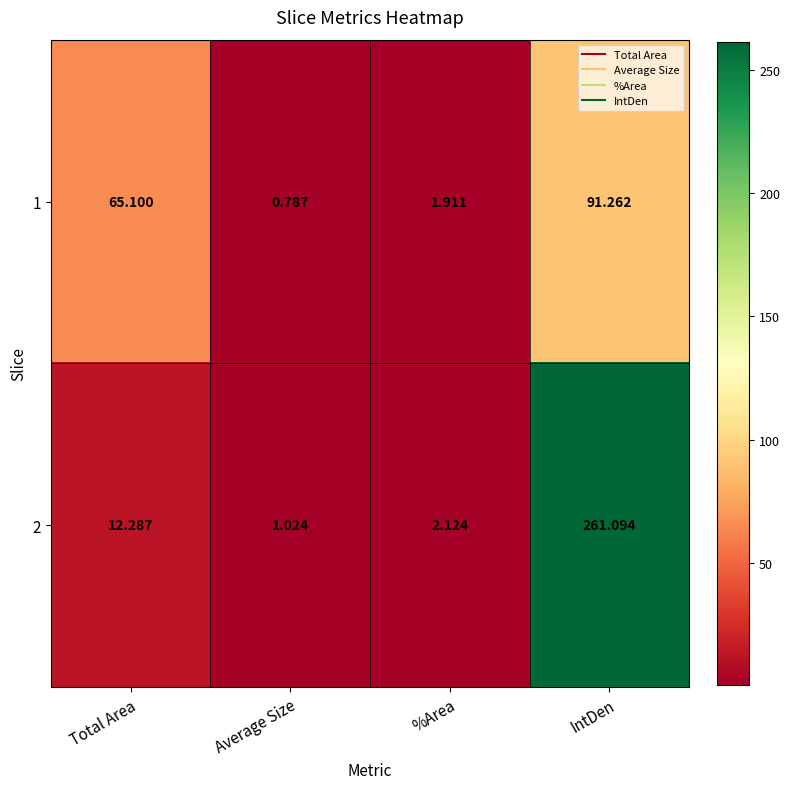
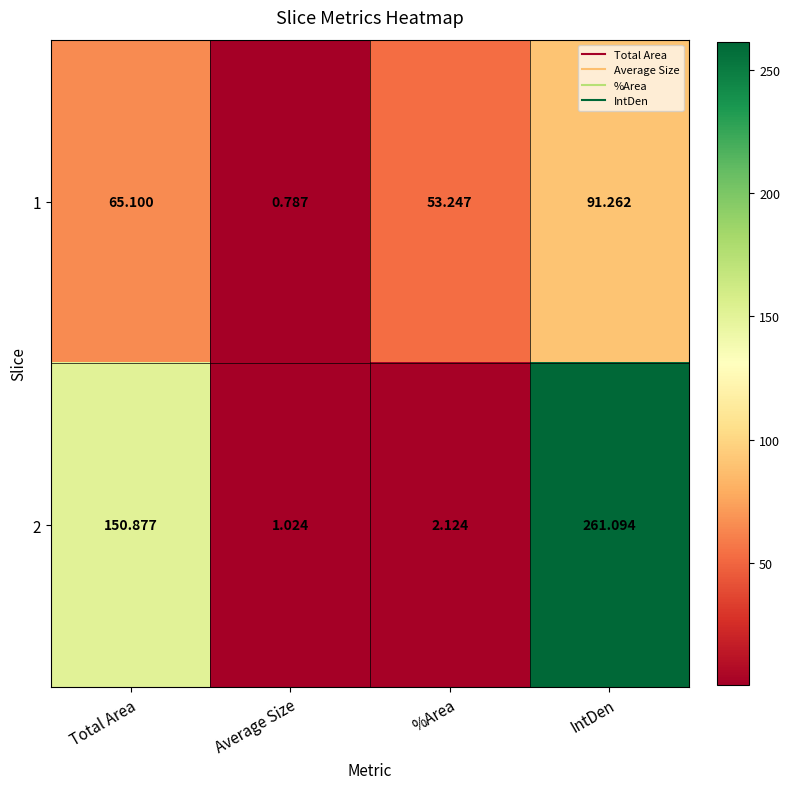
1, %Area: 1.911 -> 53.247
2, Total Area: 12.287 -> 150.877
